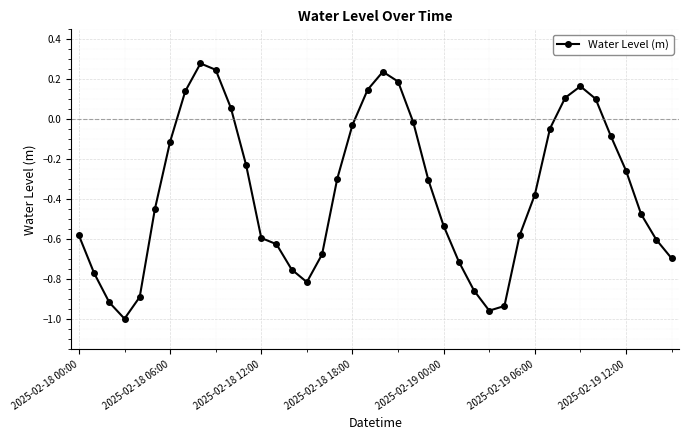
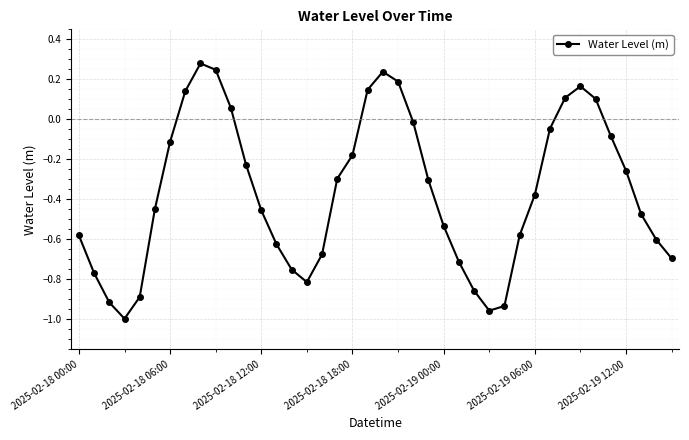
2025-02-18 12:00: -0.59 -> -0.45
2025-02-18 18:00: -0.03 -> -0.18
